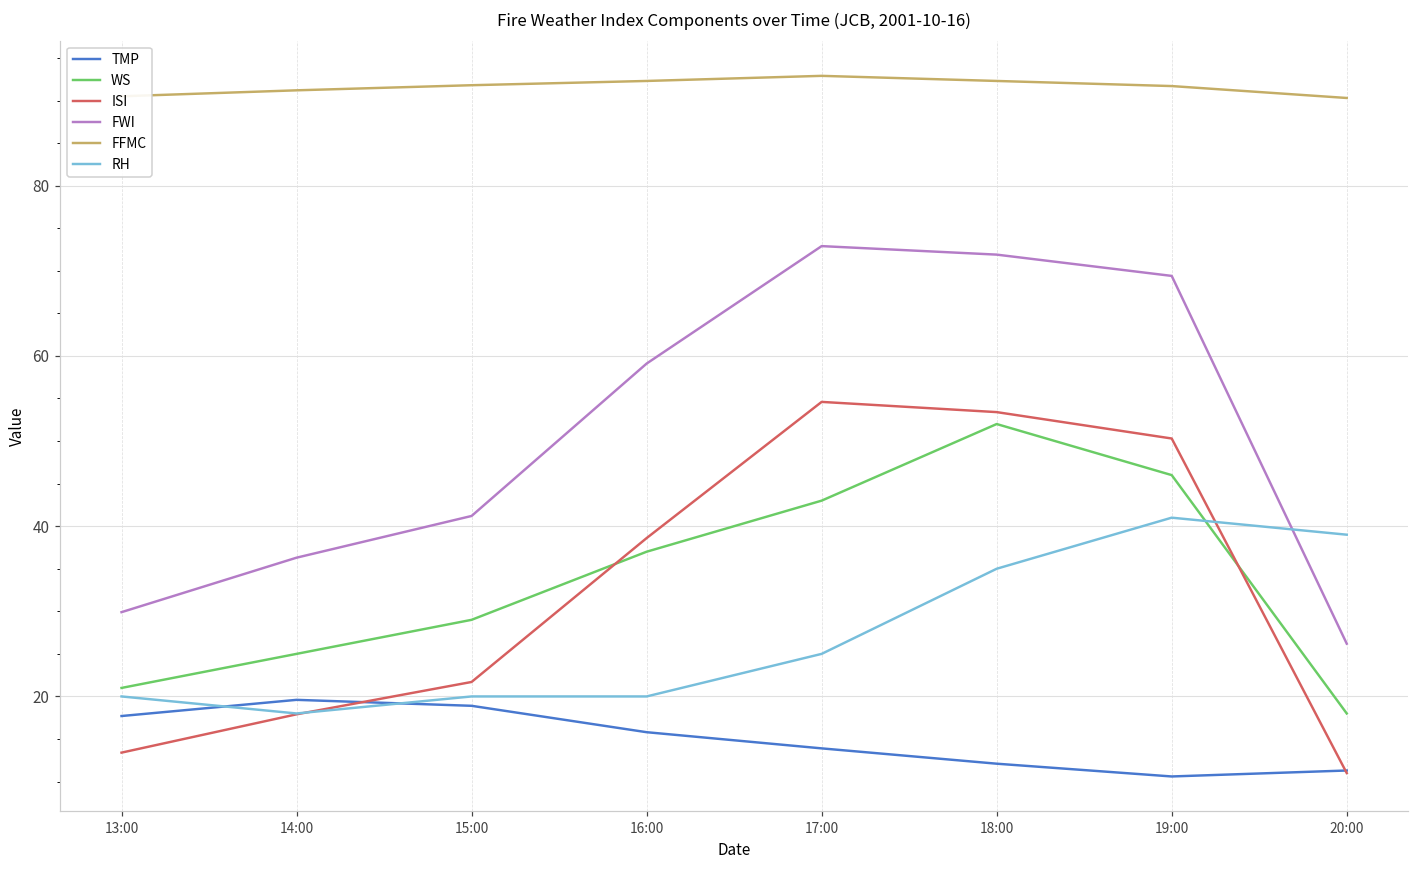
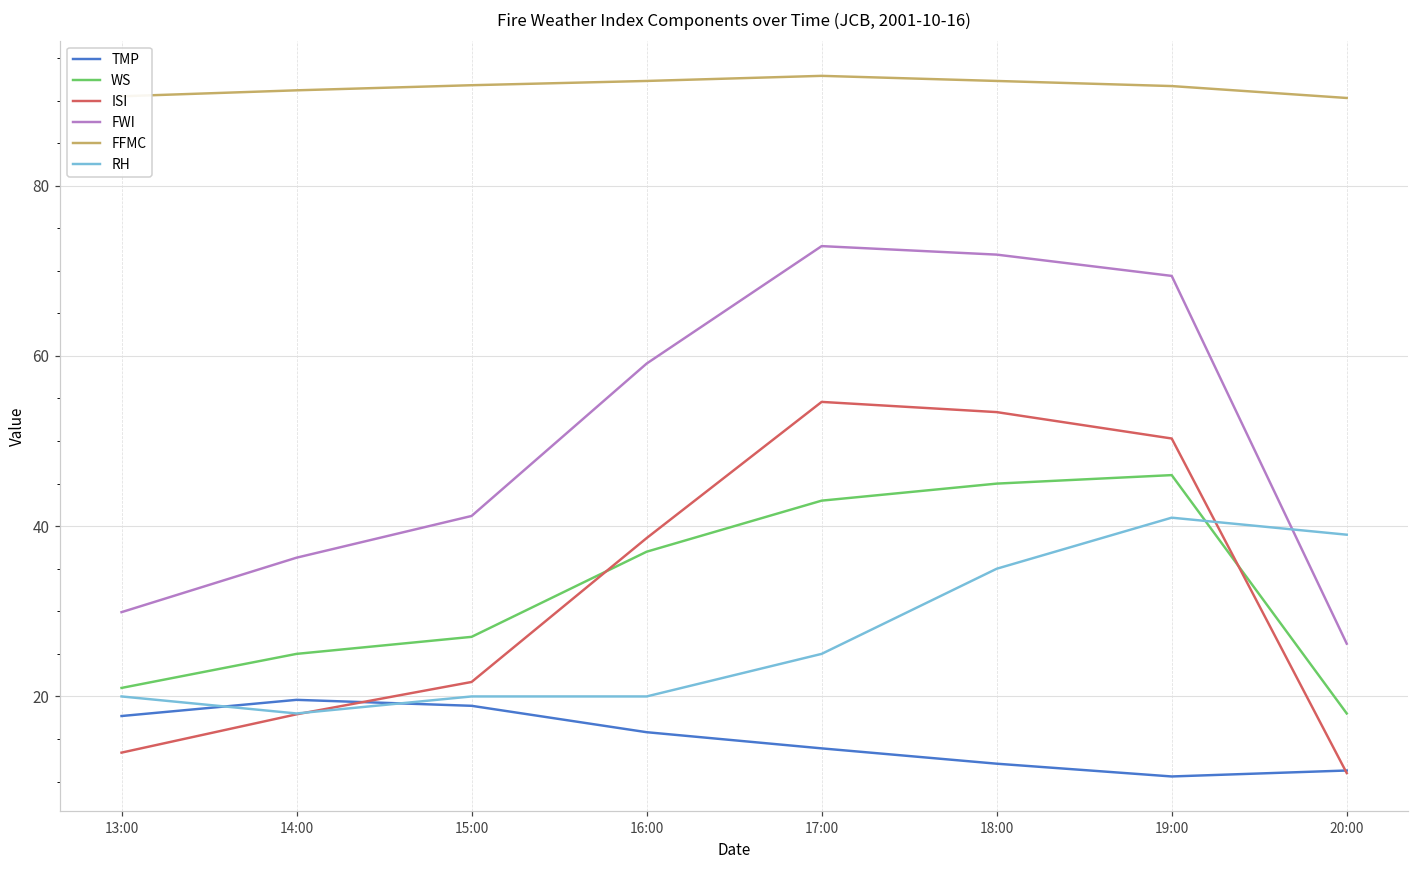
WS, 15:00: 29 -> 27
WS, 18:00: 52 -> 45
